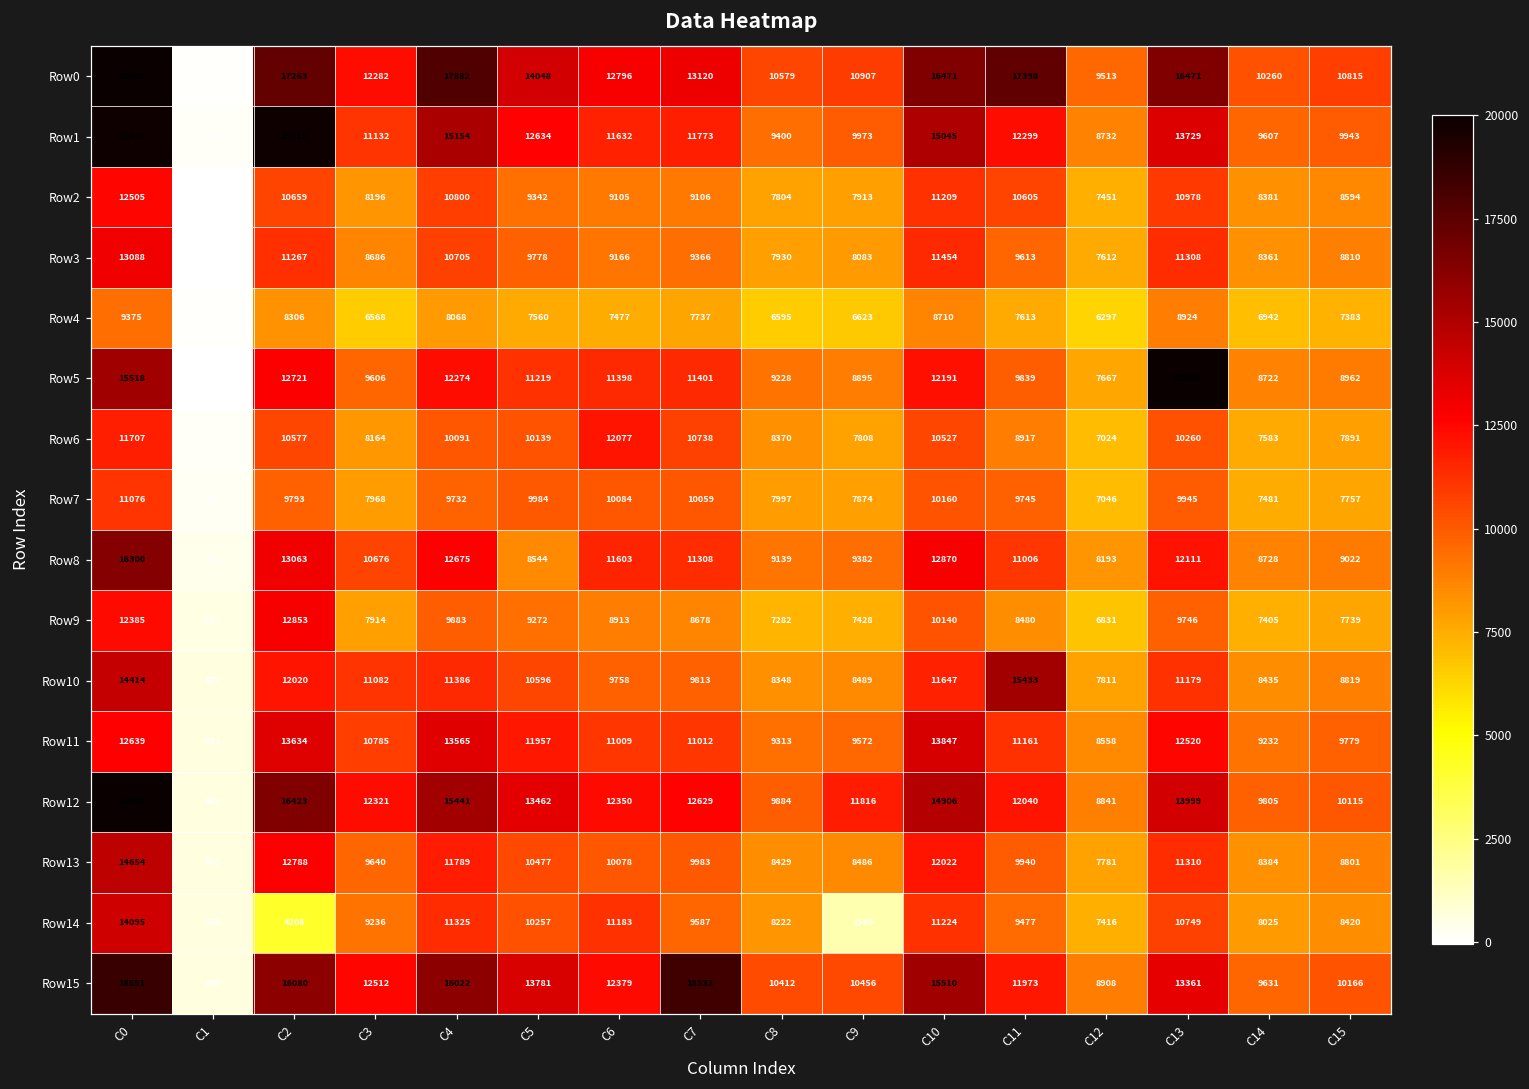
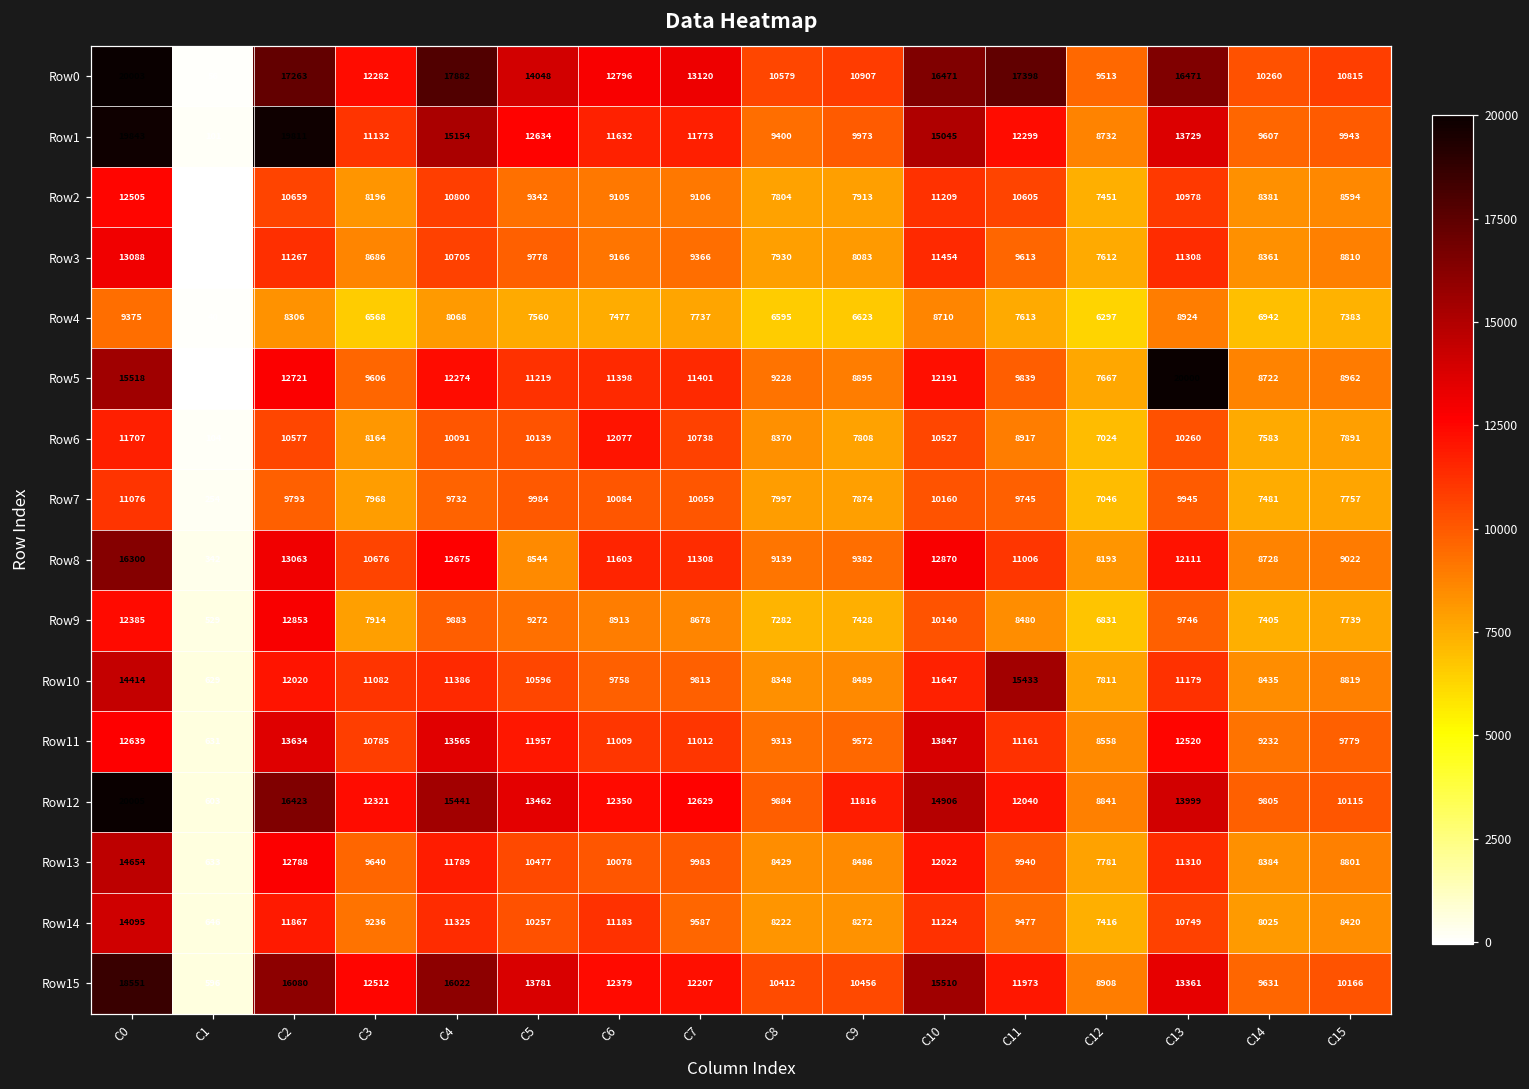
Row14, C2: 4208 -> 11867
Row14, C9: 1585 -> 8272
Row15, C7: 18332 -> 12207
